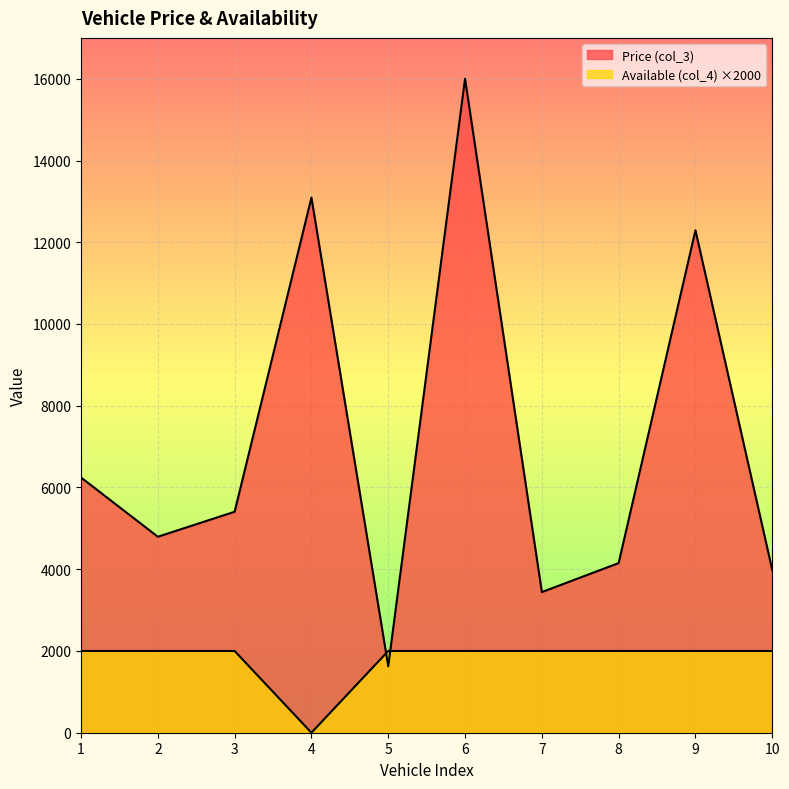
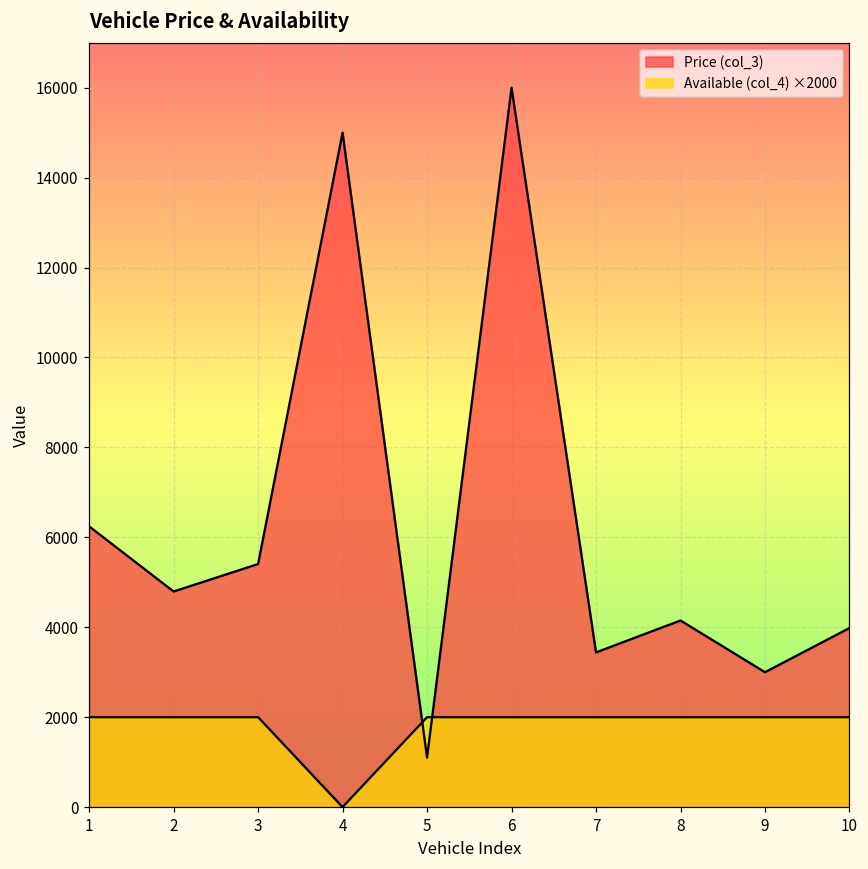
Price (col_3), 4: 13100 -> 15000
Price (col_3), 5: 1600 -> 1100
Price (col_3), 9: 12300 -> 3000
